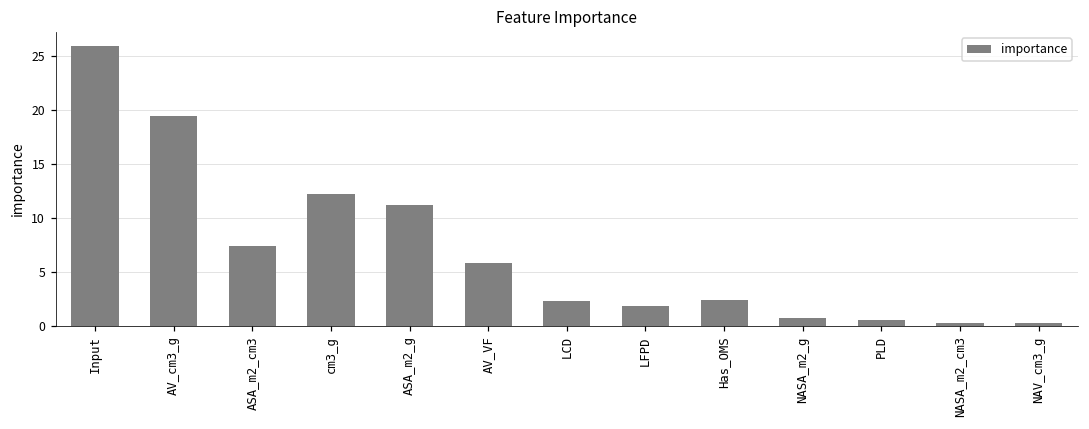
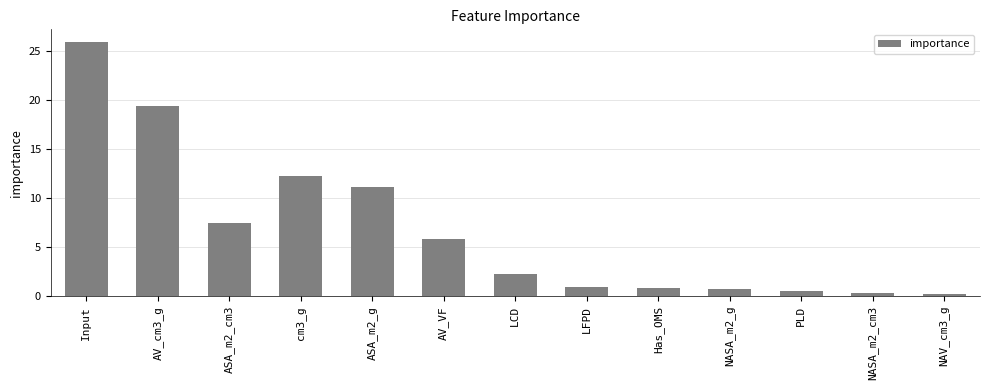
LFPD: 2 -> 1
Has_OMS: 2 -> 1
